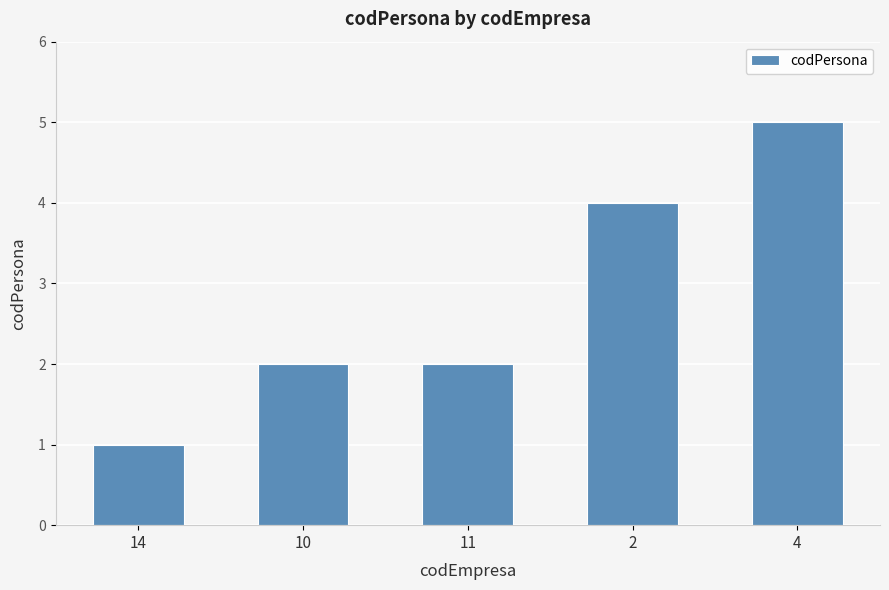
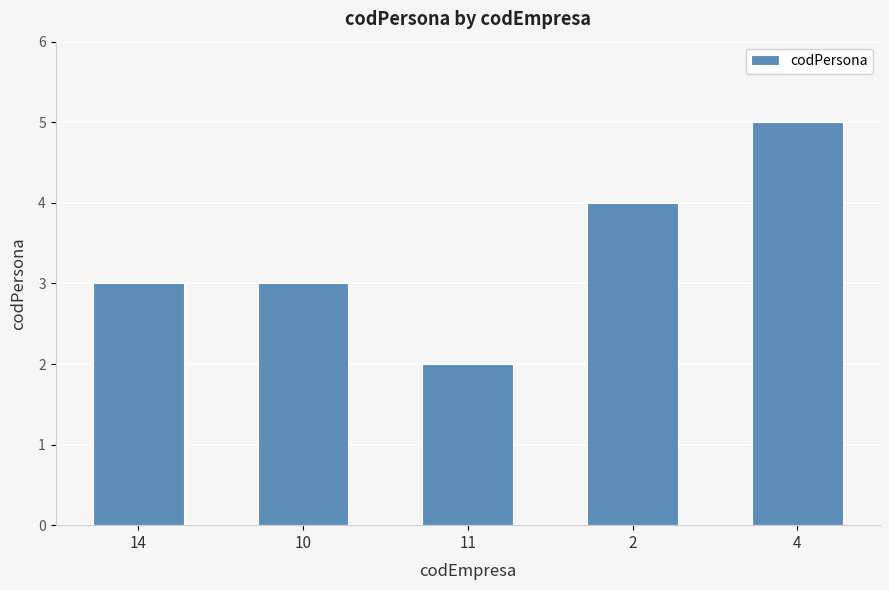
14: 1 -> 3
10: 2 -> 3
